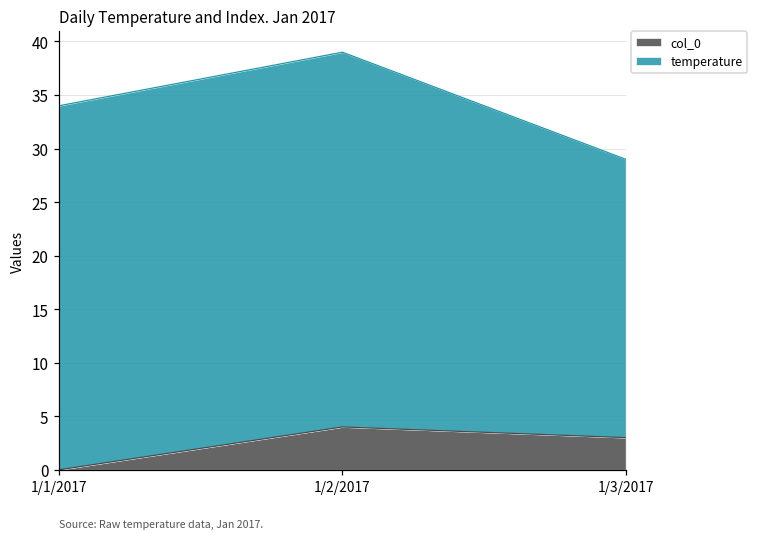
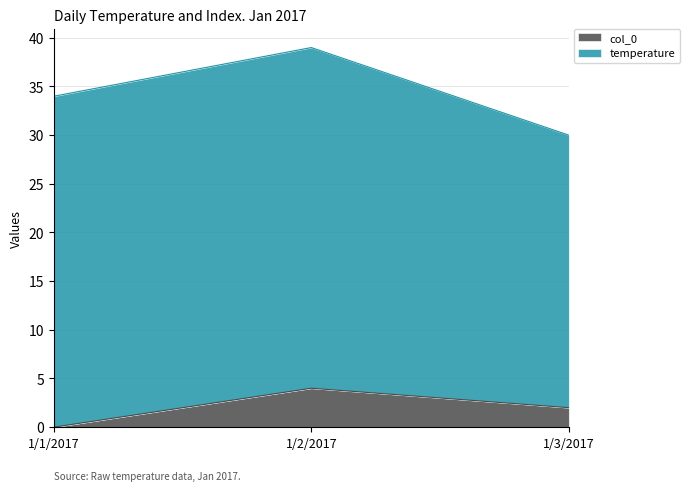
col_0, 1/3/2017: 3 -> 2
temperature, 1/3/2017: 26 -> 28
